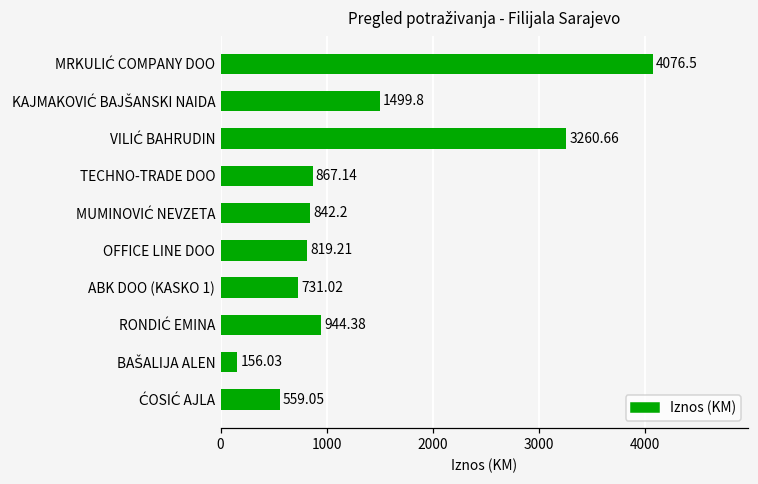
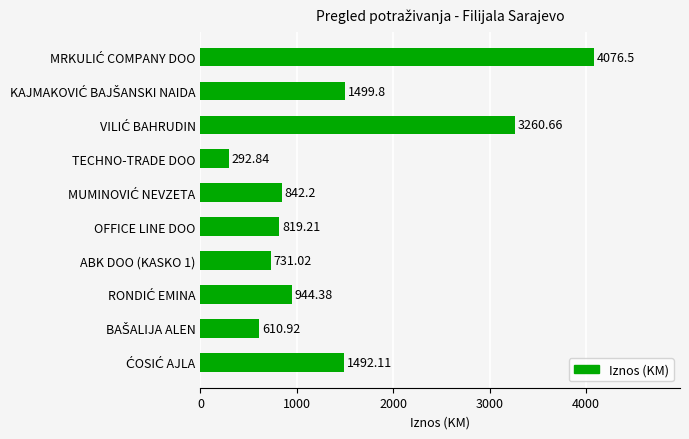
TECHNO-TRADE DOO: 867.14 -> 292.84
BAŠALIJA ALEN: 156.03 -> 610.92
ĆOSIĆ AJLA: 559.05 -> 1492.11
